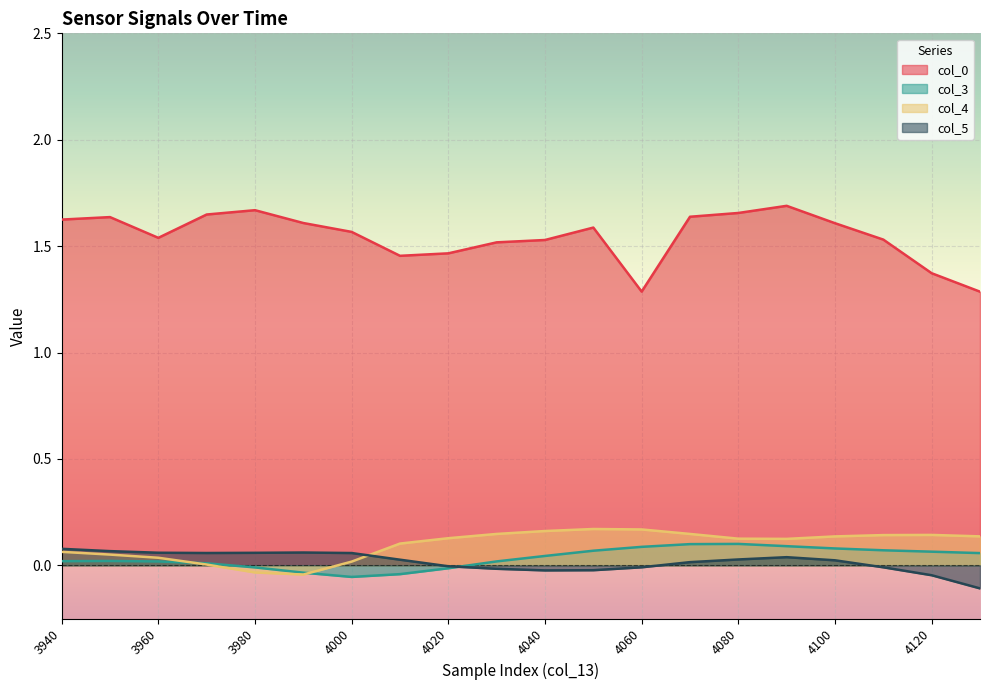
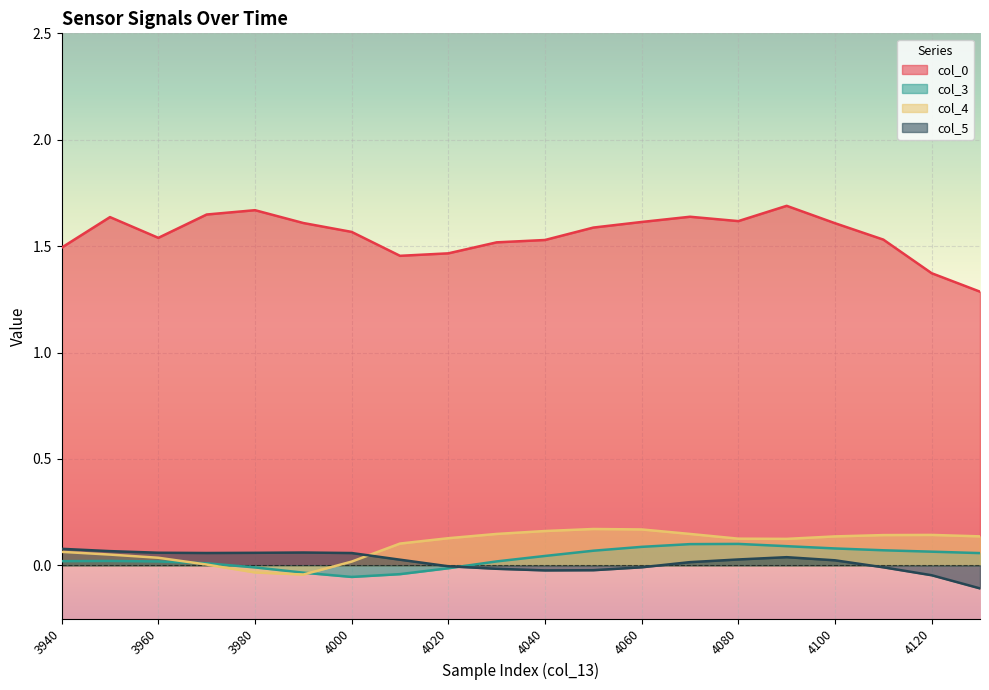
col_0, 3940: 1.62 -> 1.49
col_0, 4060: 1.29 -> 1.61
col_0, 4080: 1.66 -> 1.62
